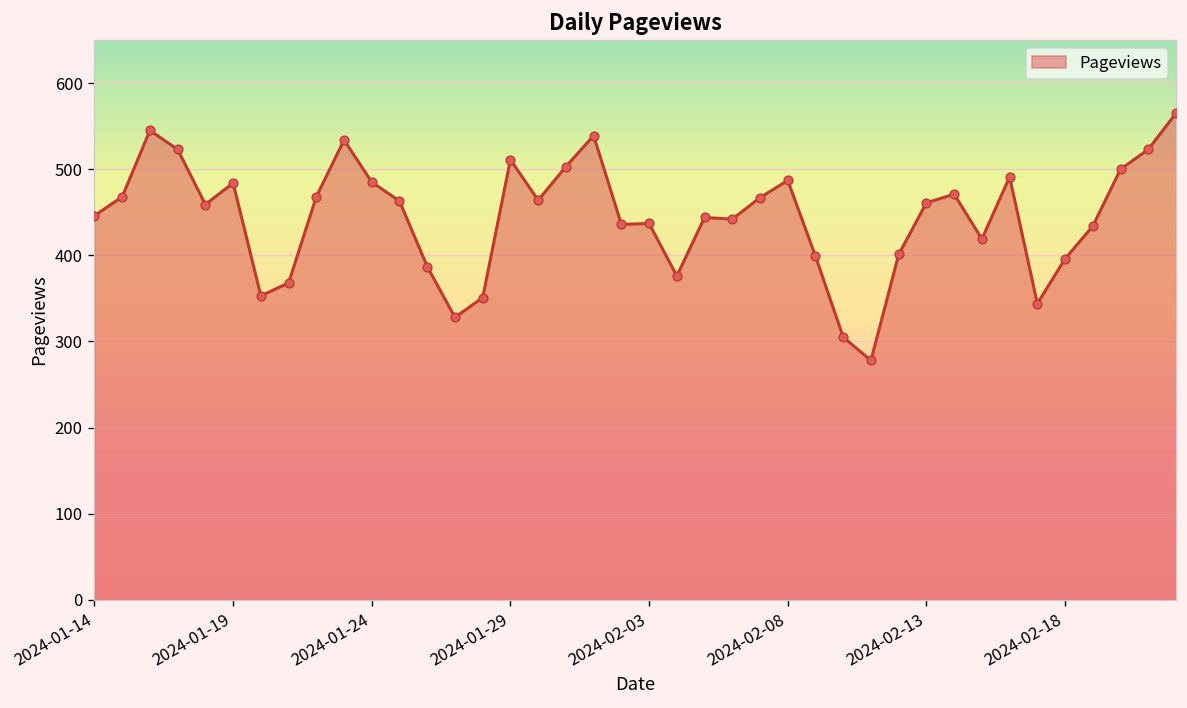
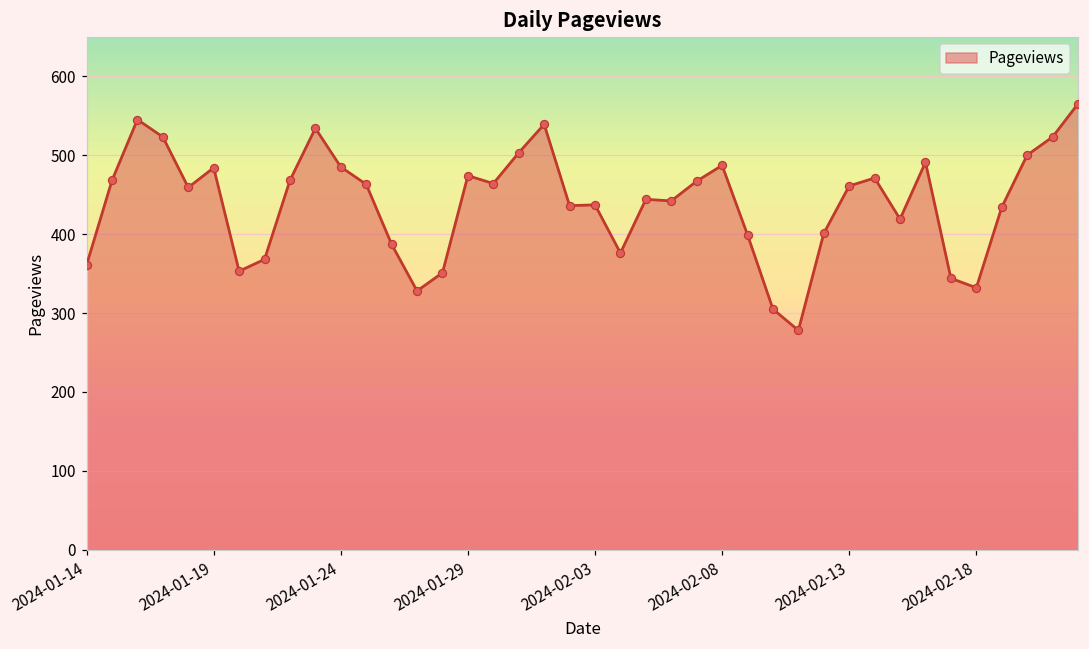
2024-01-14: 450 -> 360
2024-01-29: 510 -> 470
2024-02-18: 400 -> 330
